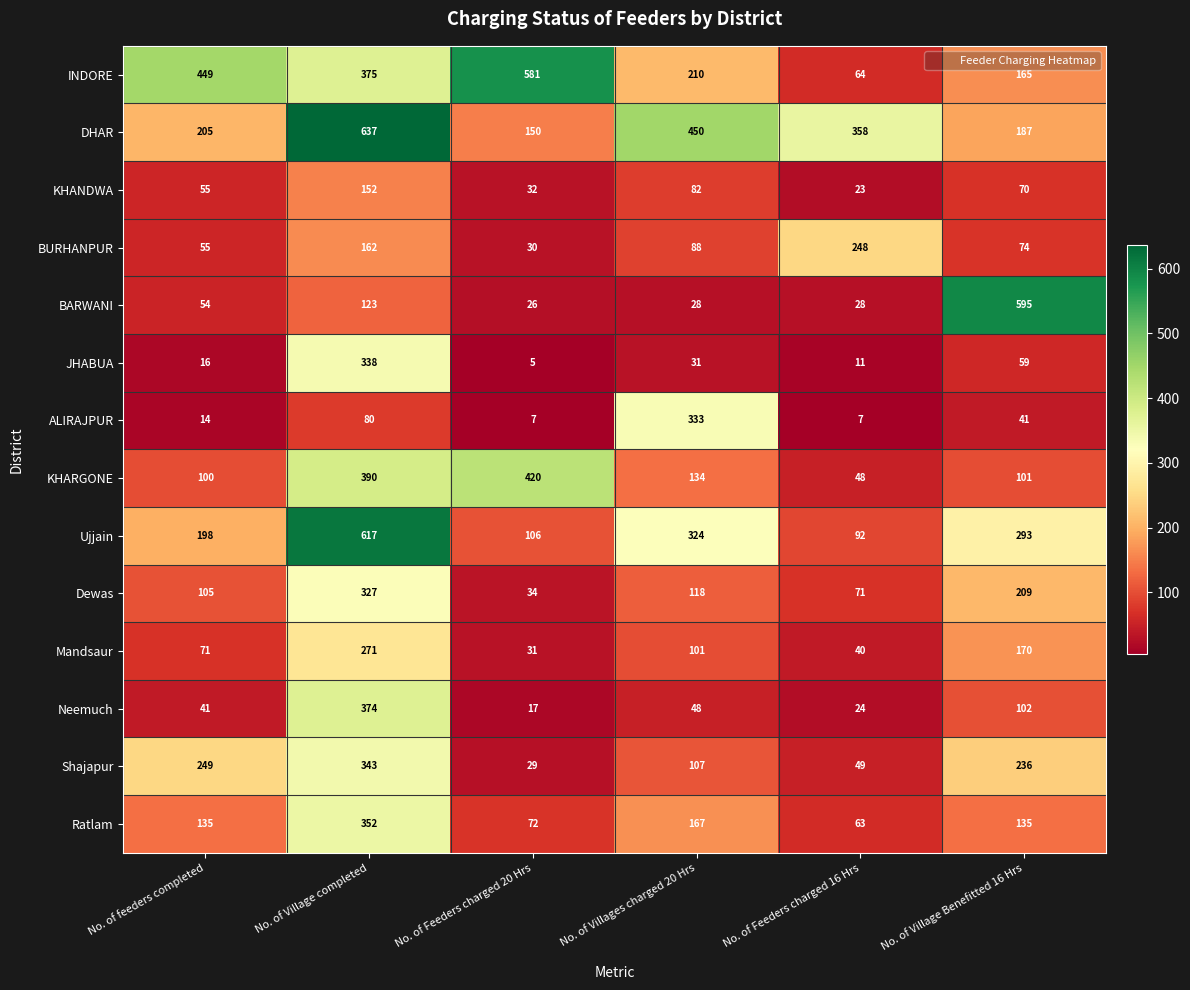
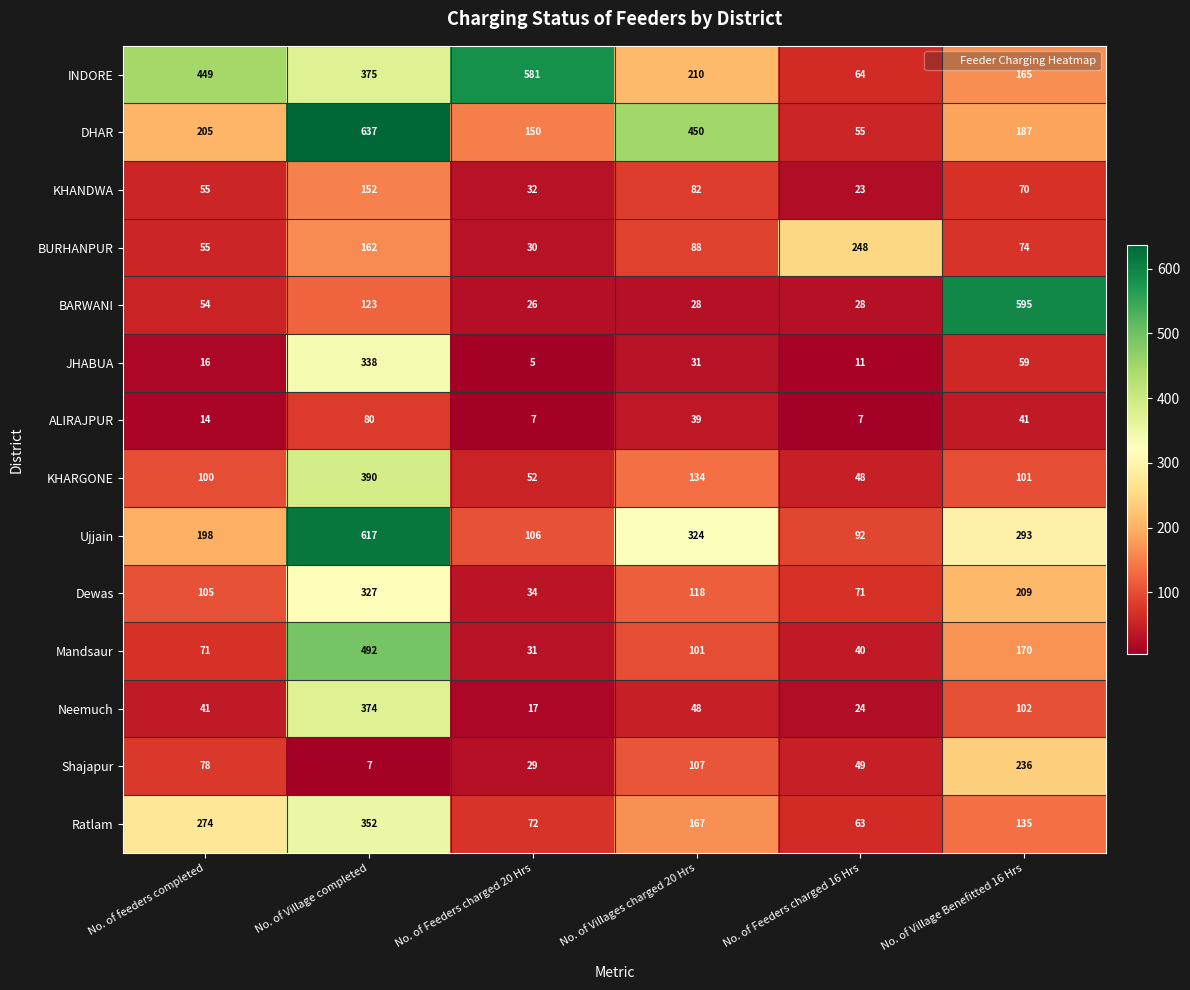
DHAR, No. of Feeders charged 16 Hrs: 358 -> 55
ALIRAJPUR, No. of Villages charged 20 Hrs: 333 -> 39
KHARGONE, No. of Feeders charged 20 Hrs: 420 -> 52
Mandsaur, No. of Village completed: 271 -> 492
Shajapur, No. of feeders completed: 249 -> 78
Shajapur, No. of Village completed: 343 -> 7
Ratlam, No. of feeders completed: 135 -> 274
